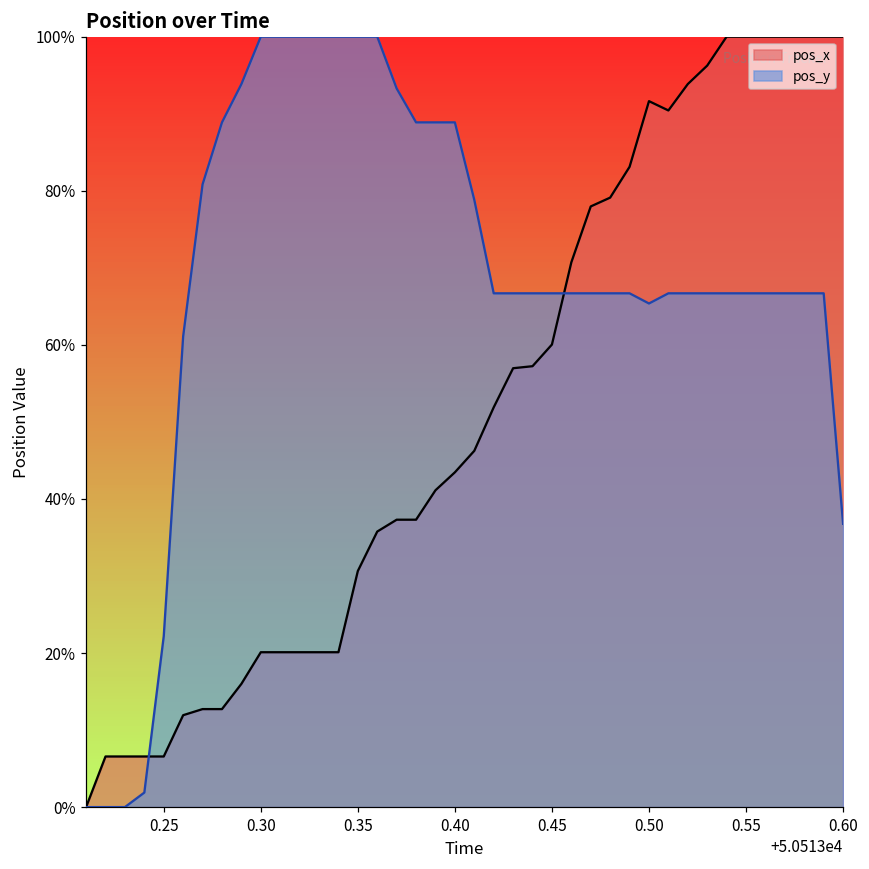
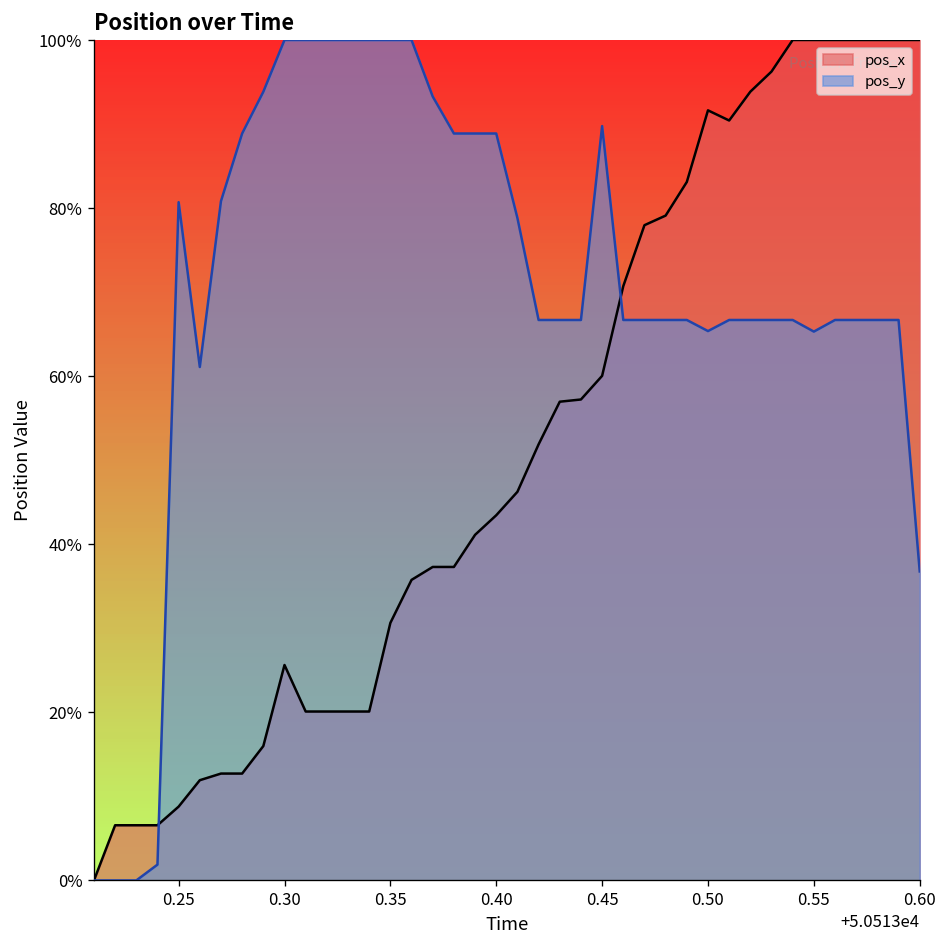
pos_x, 0.25: 7% -> 9%
pos_y, 0.25: 22% -> 81%
pos_x, 0.30: 20% -> 26%
pos_y, 0.45: 67% -> 90%
pos_y, 0.55: 67% -> 65%
